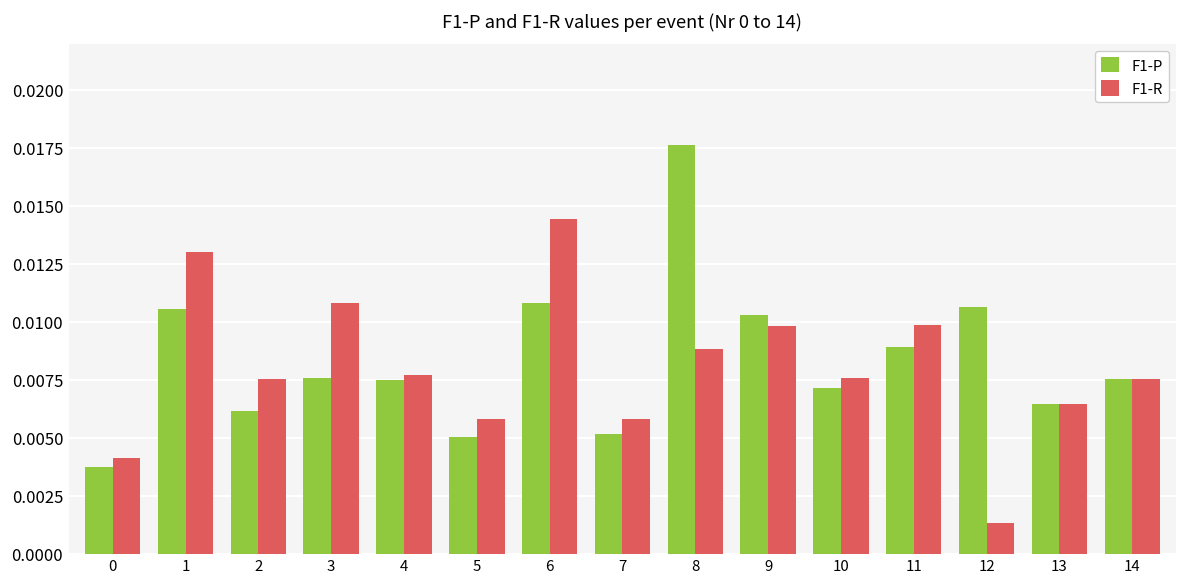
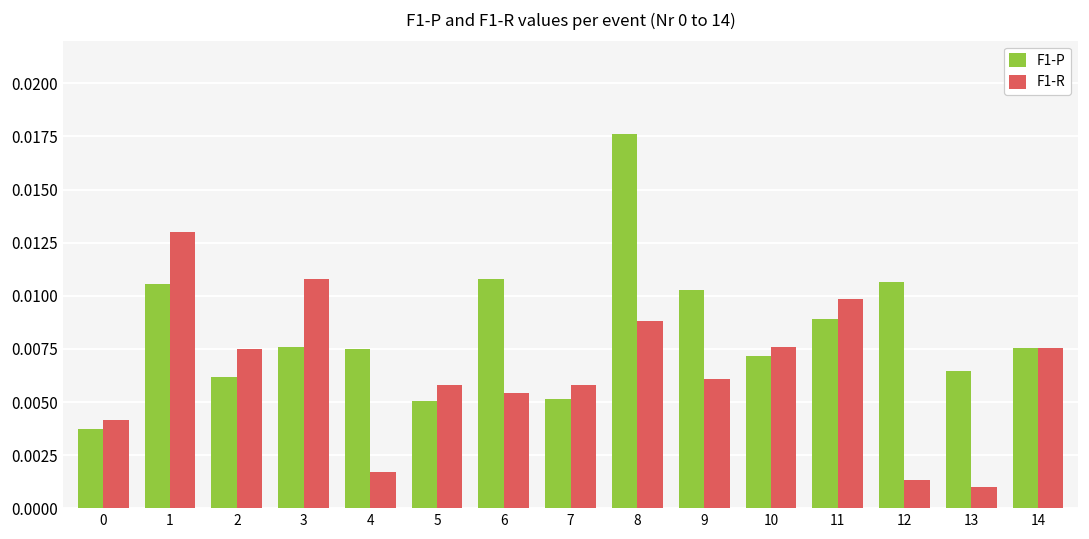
F1-R, 4: 0.0077 -> 0.0017
F1-R, 6: 0.0144 -> 0.0054
F1-R, 9: 0.0098 -> 0.0061
F1-R, 13: 0.0064 -> 0.0010
